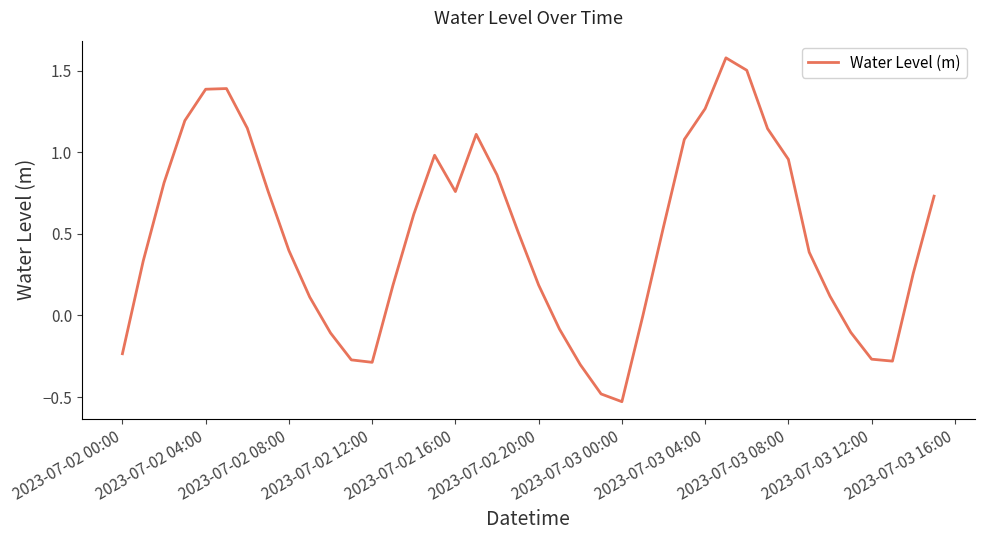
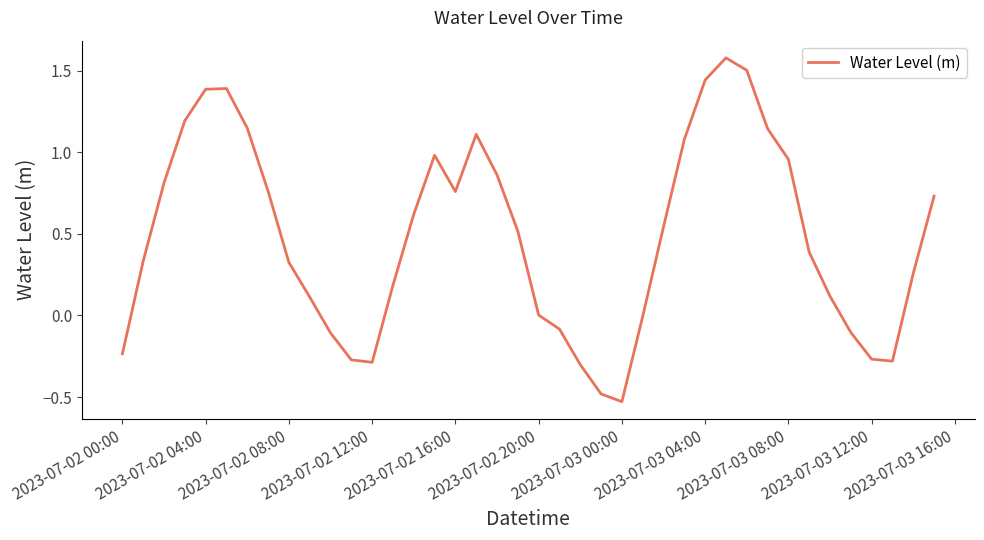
2023-07-02 08:00: 0.40 -> 0.33
2023-07-02 20:00: 0.19 -> 0.00
2023-07-03 04:00: 1.27 -> 1.44
